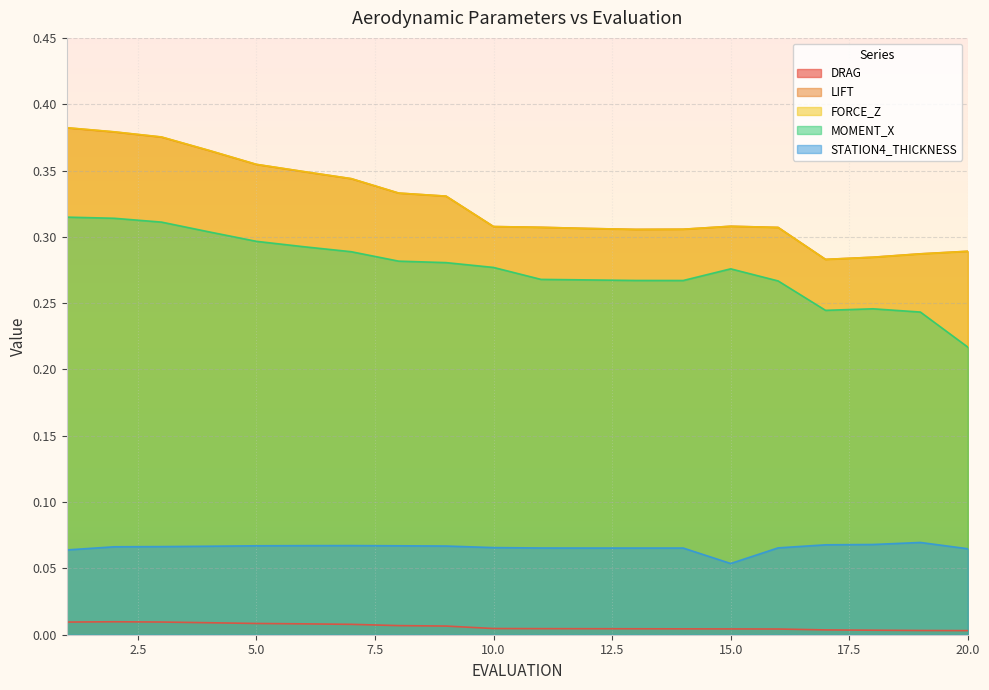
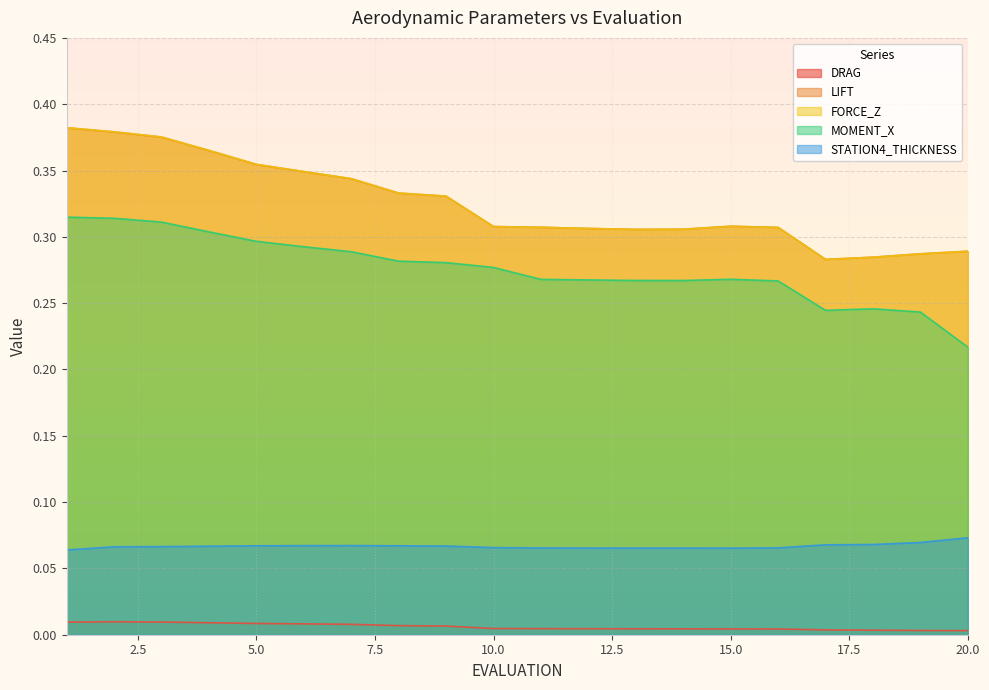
MOMENT_X, 15.0: 0.276 -> 0.268
STATION4_THICKNESS, 15.0: 0.054 -> 0.065
STATION4_THICKNESS, 20.0: 0.065 -> 0.073
